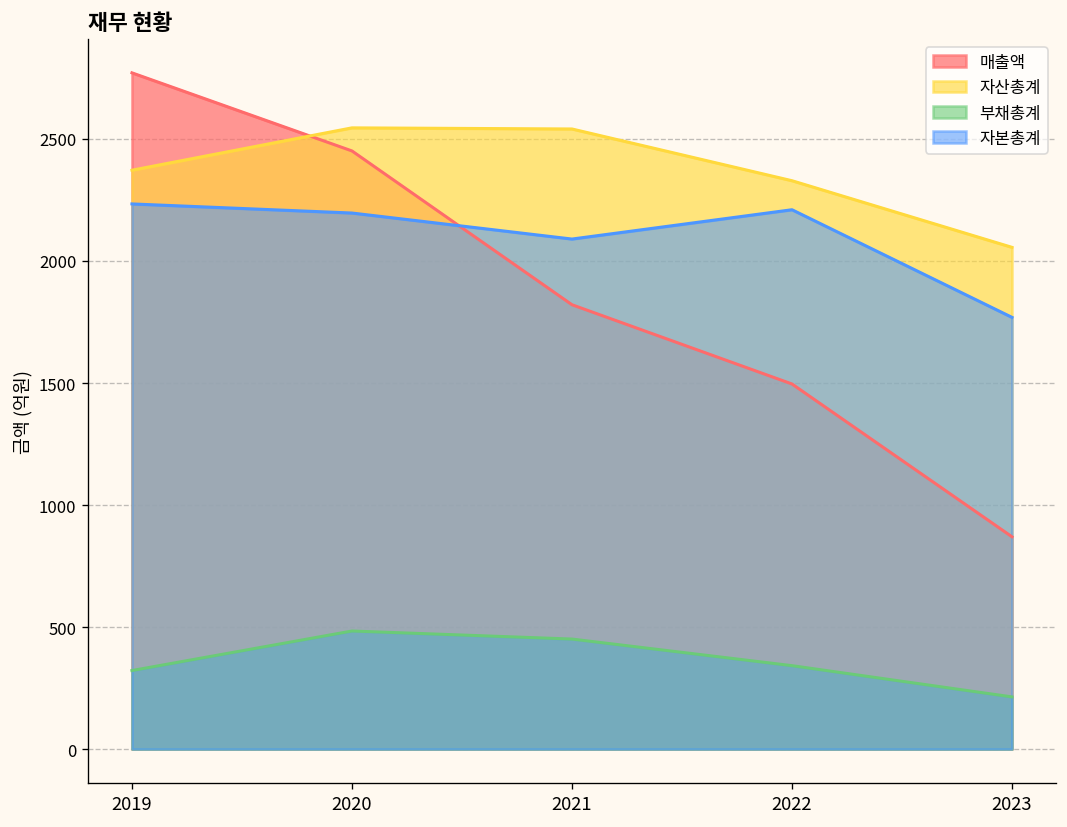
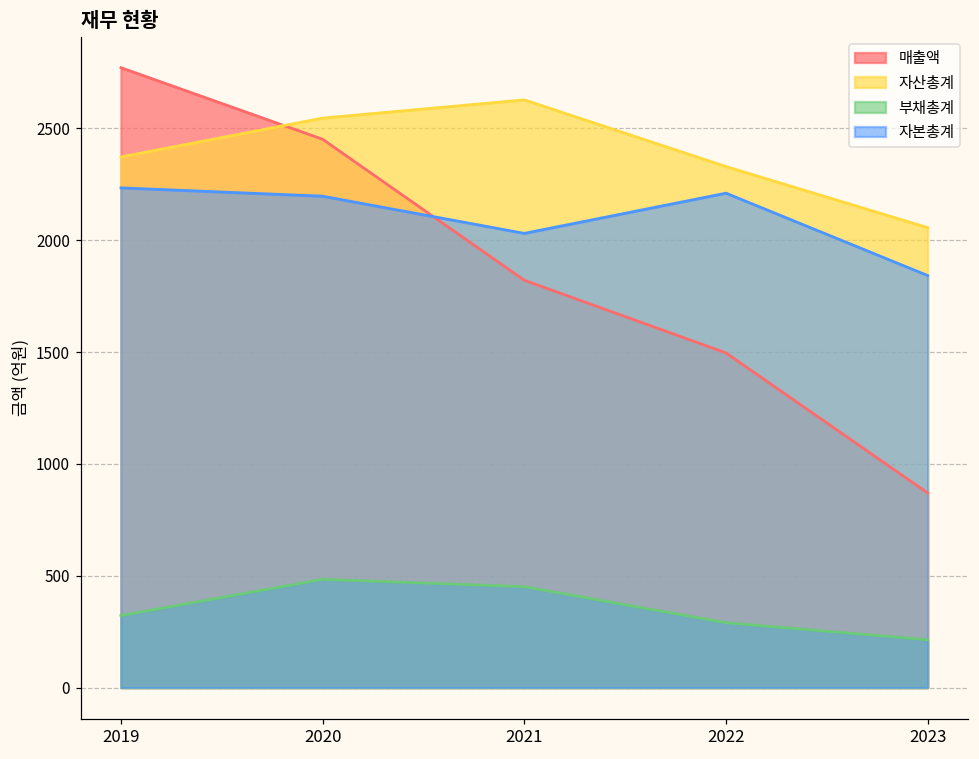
자산총계, 2021: 2540 -> 2630
자본총계, 2021: 2090 -> 2030
부채총계, 2022: 340 -> 290
자본총계, 2023: 1770 -> 1840
